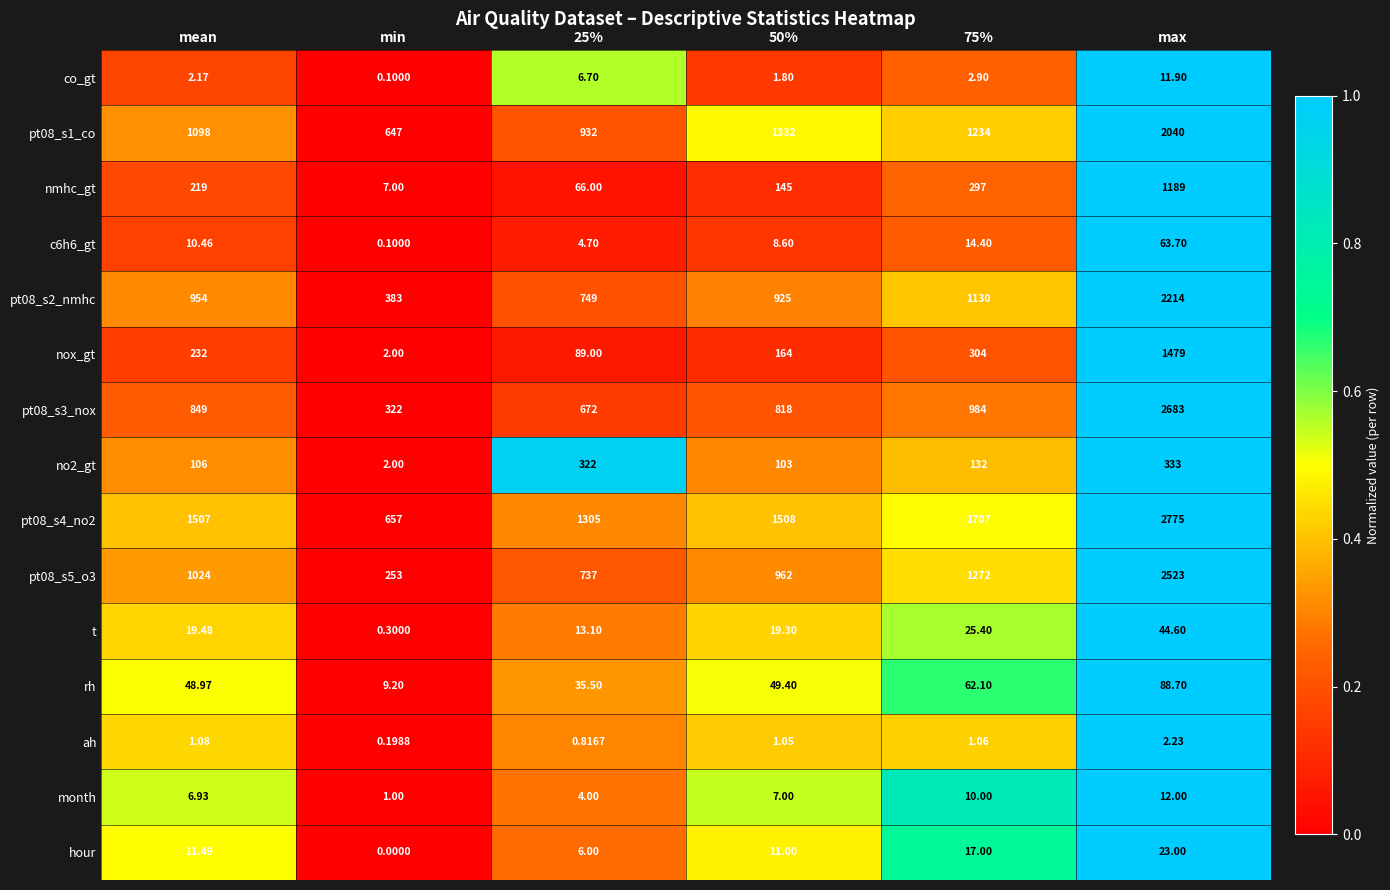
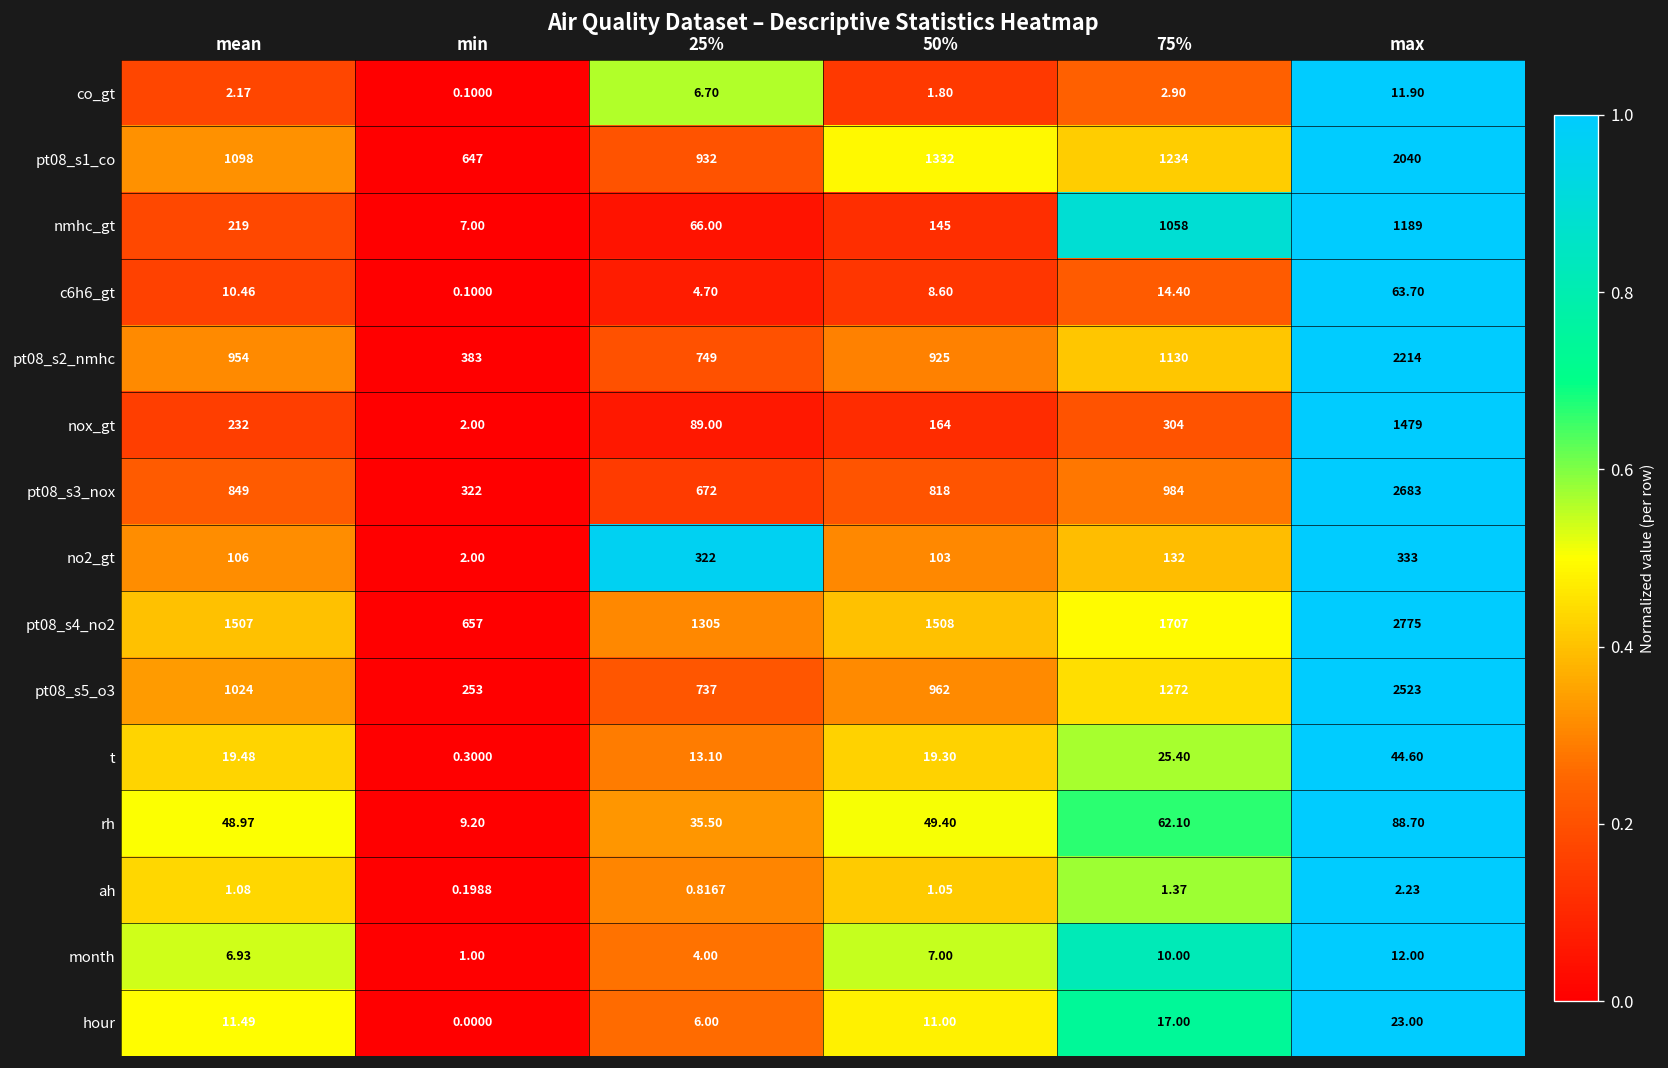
nmhc_gt, 75%: 297 -> 1058
ah, 75%: 1.06 -> 1.37
